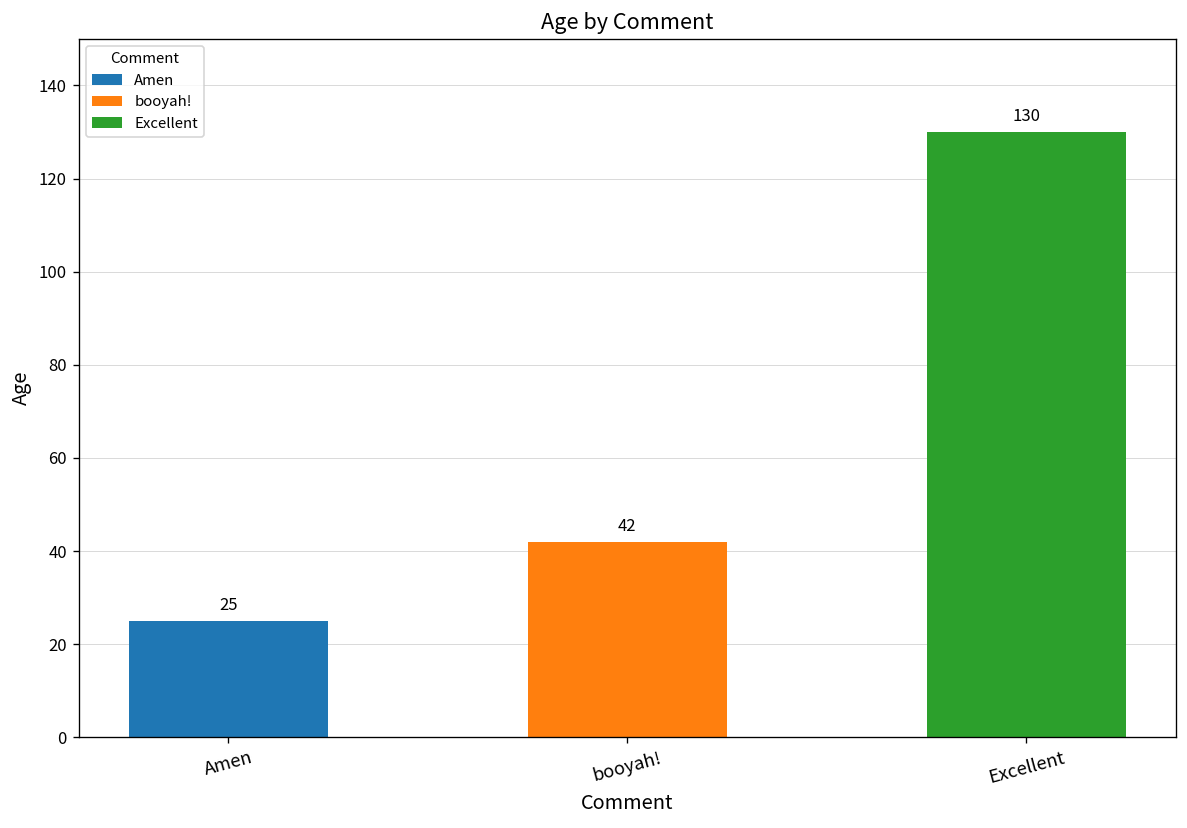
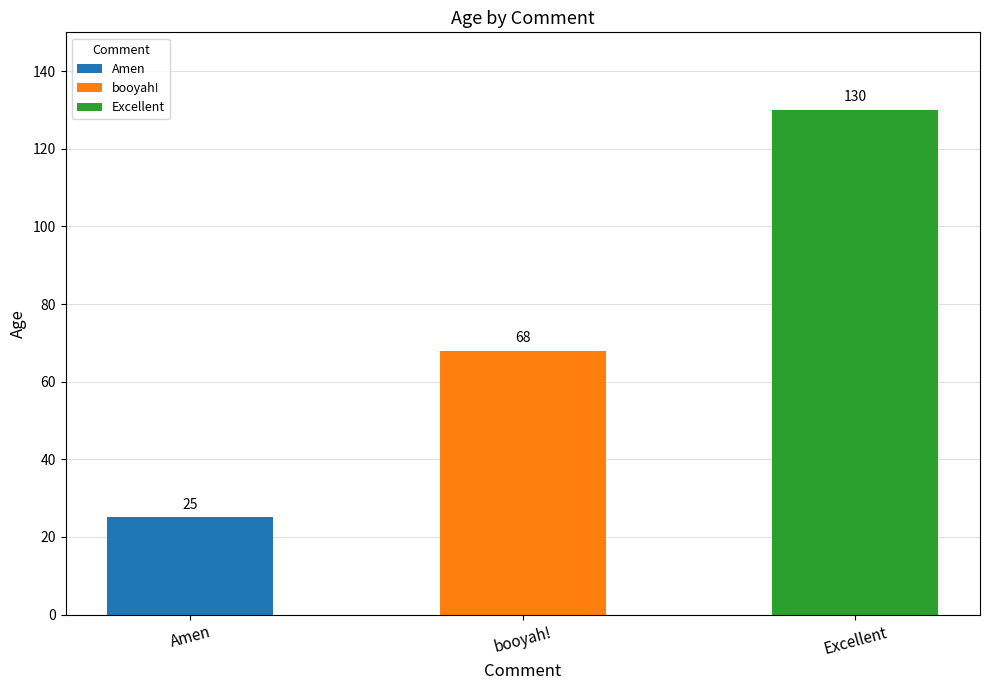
booyah!: 42 -> 68
